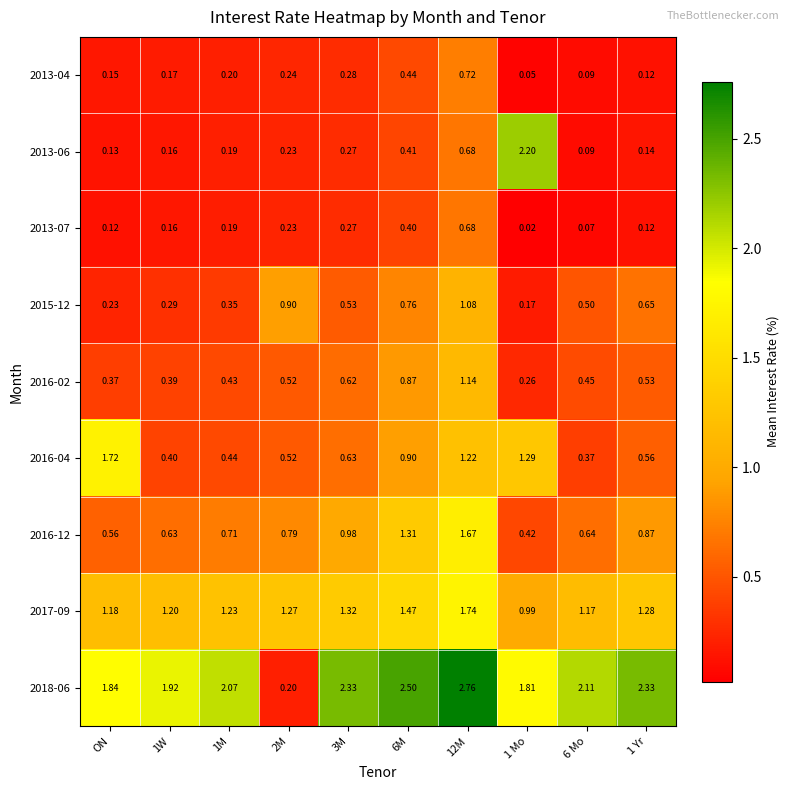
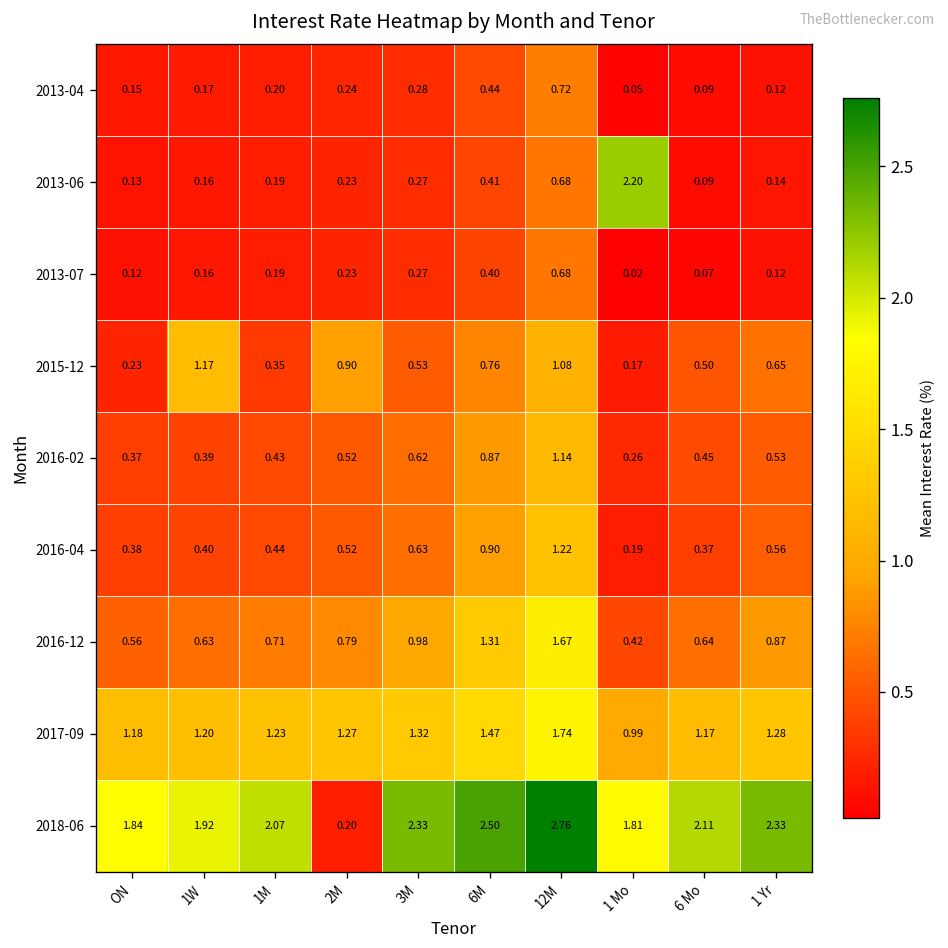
2015-12, 1W: 0.29 -> 1.17
2016-04, ON: 1.72 -> 0.38
2016-04, 1 Mo: 1.29 -> 0.19
